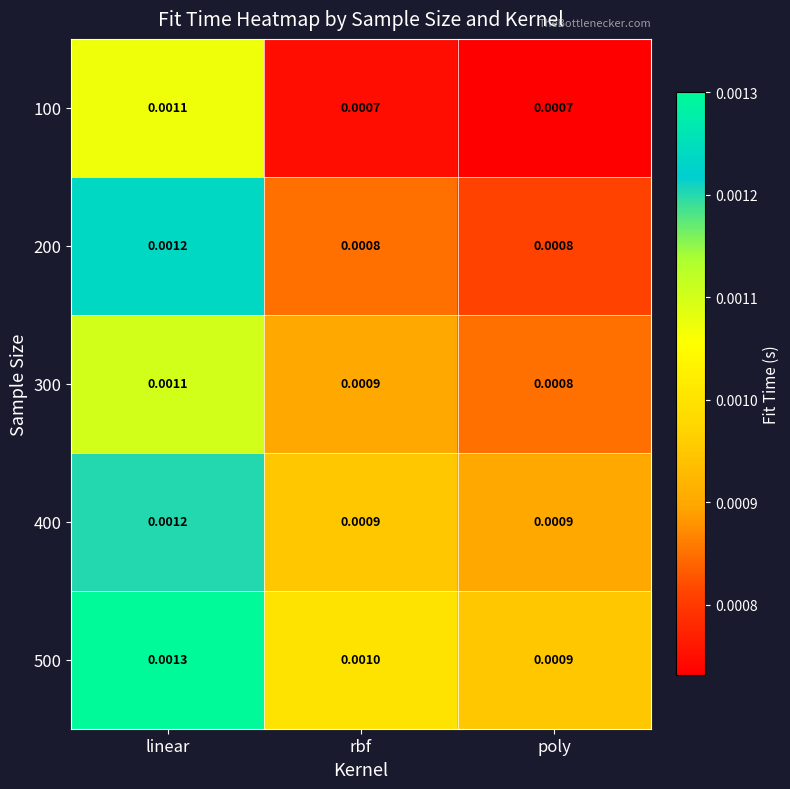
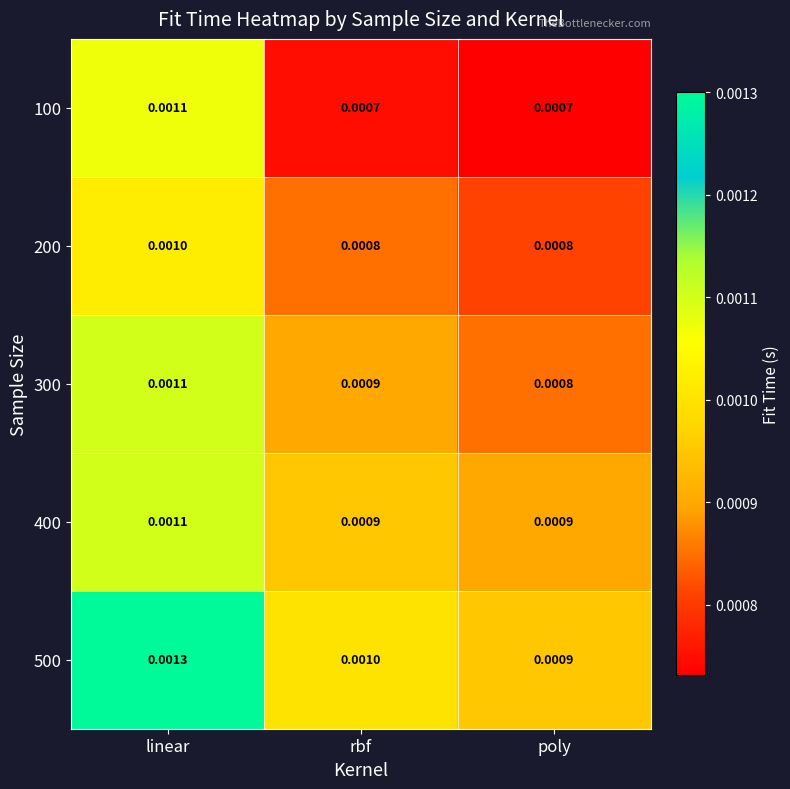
200, linear: 0.0012 -> 0.0010
400, linear: 0.0012 -> 0.0011
